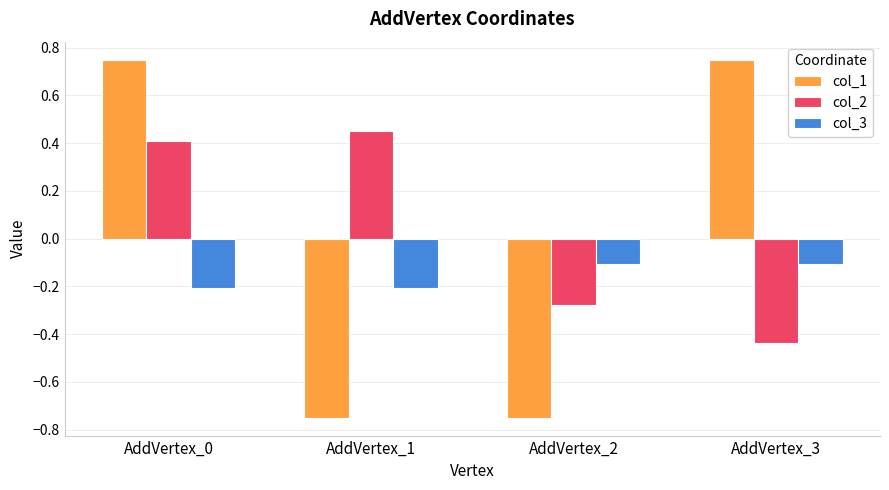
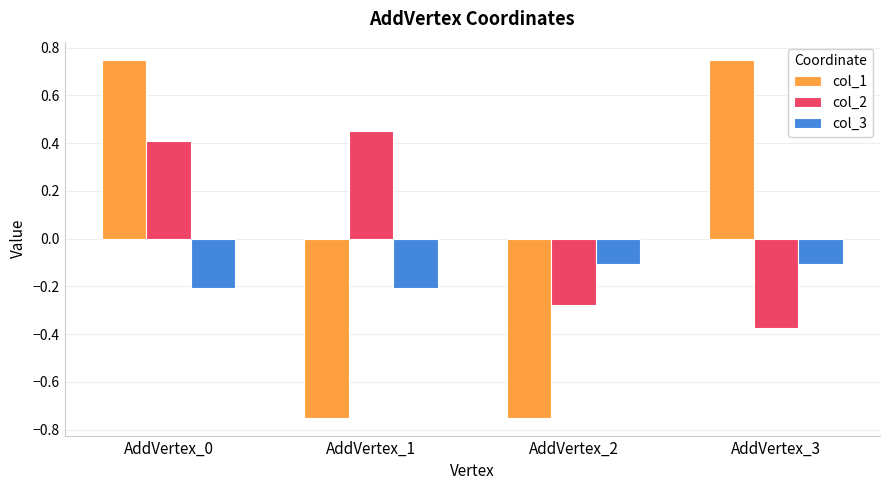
col_2, AddVertex_3: -0.44 -> -0.38
